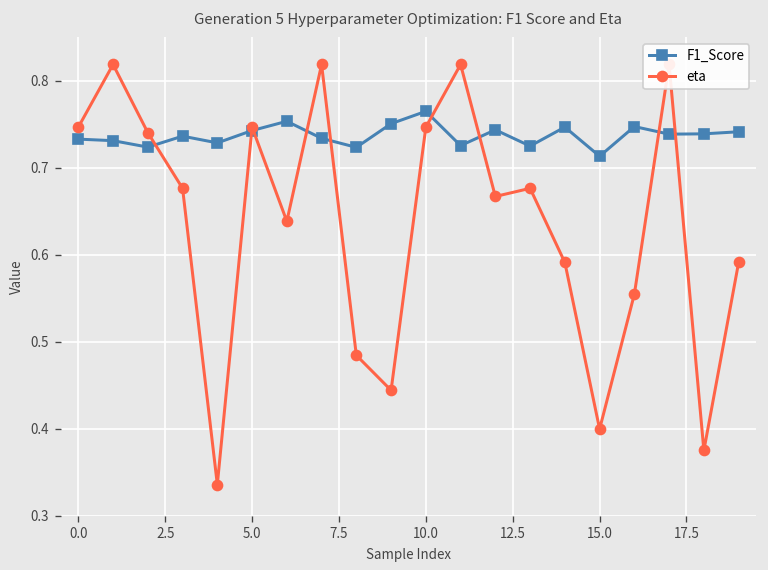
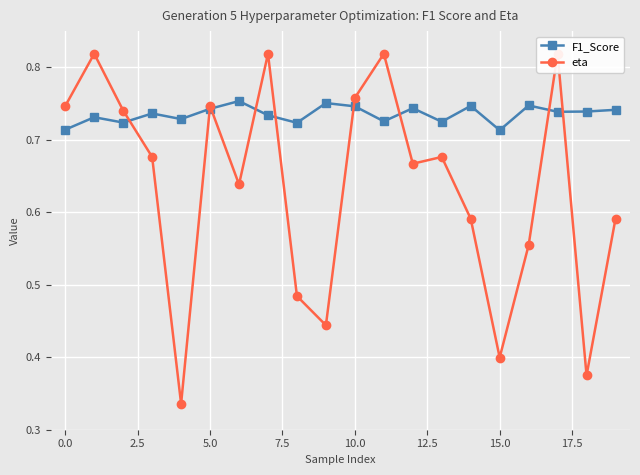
F1_Score, 0.0: 0.73 -> 0.71
F1_Score, 10.0: 0.76 -> 0.75
eta, 10.0: 0.75 -> 0.76
